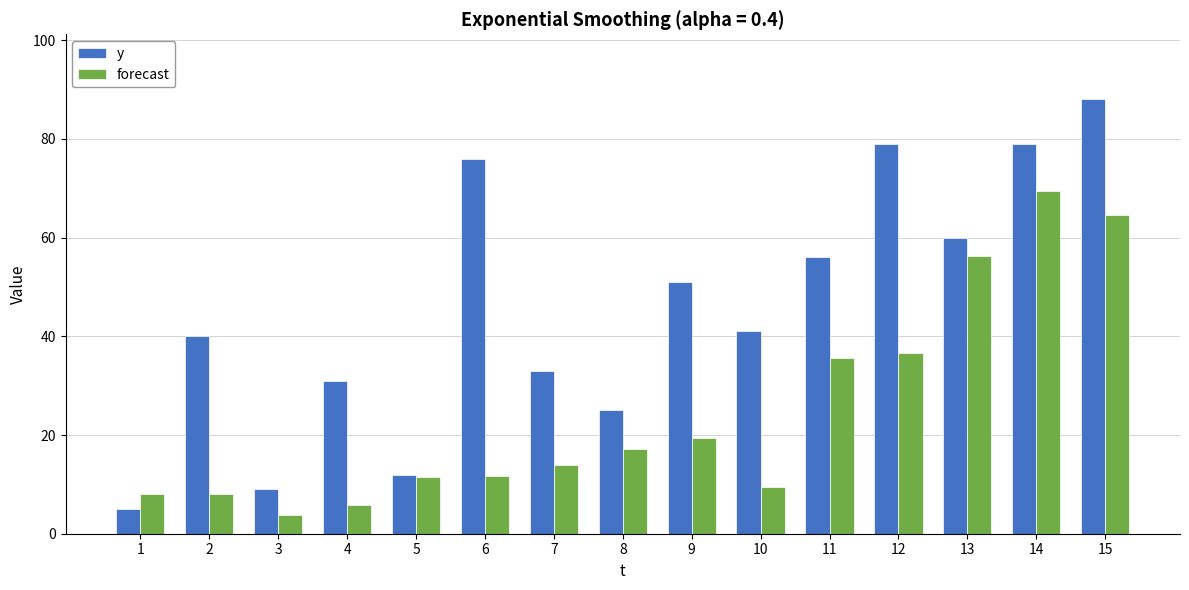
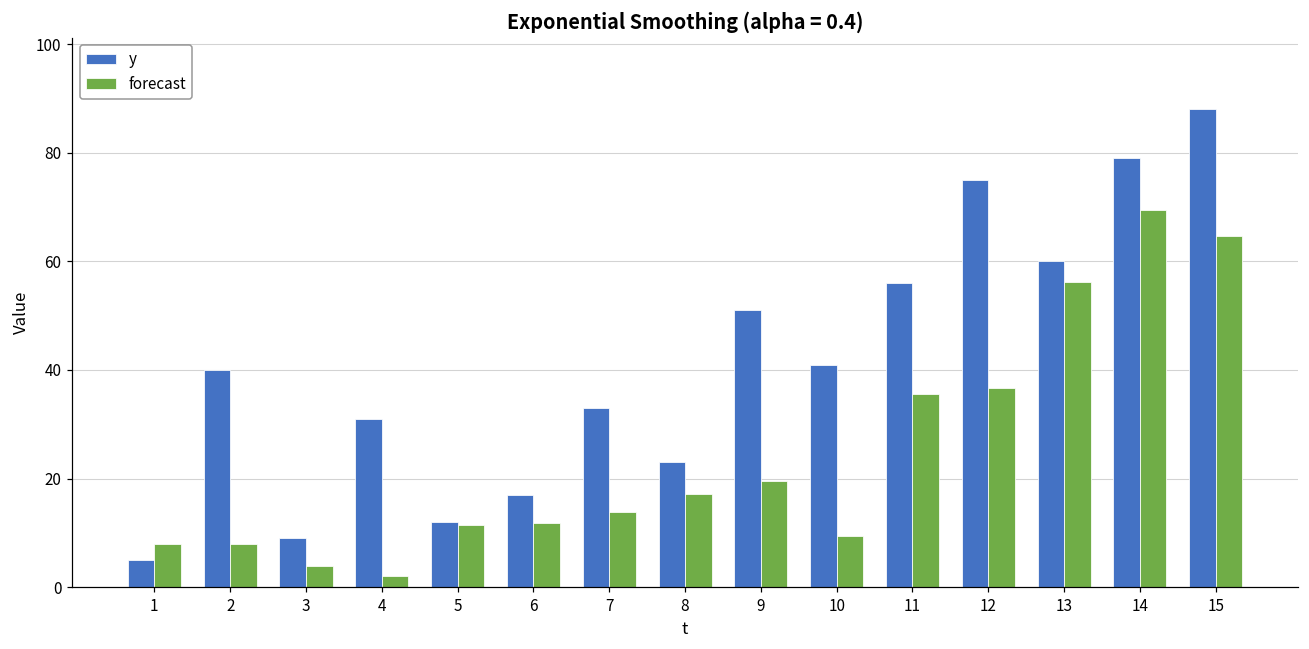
forecast, 4: 6 -> 2
y, 6: 76 -> 17
y, 8: 25 -> 23
y, 12: 79 -> 75
